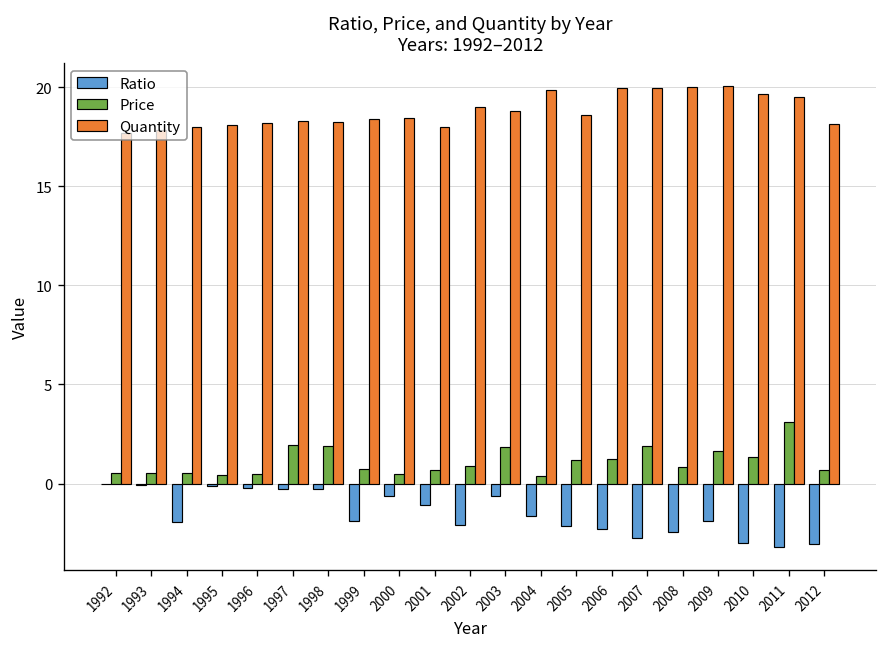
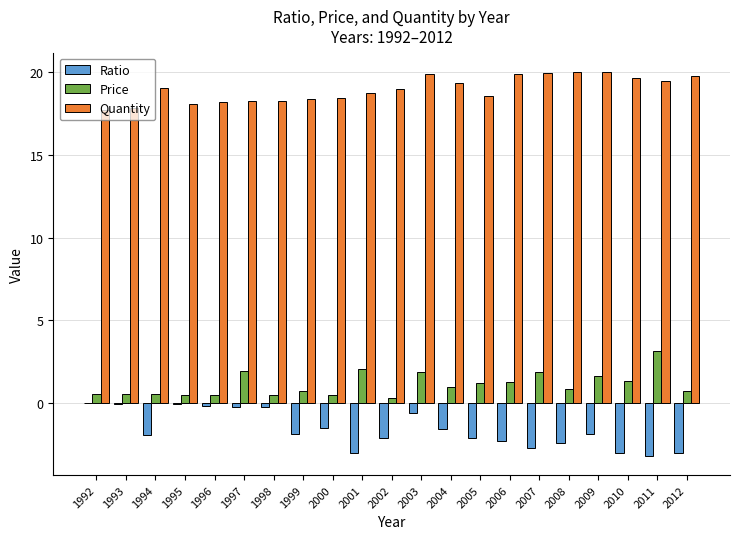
Quantity, 1994: 18.0 -> 19.1
Price, 1998: 1.9 -> 0.5
Ratio, 2000: -0.6 -> -1.5
Ratio, 2001: -1.1 -> -3.0
Price, 2001: 0.7 -> 2.1
Quantity, 2001: 18.0 -> 18.8
Price, 2002: 0.9 -> 0.3
Quantity, 2003: 18.8 -> 19.9
Price, 2004: 0.4 -> 1.0
Quantity, 2004: 19.9 -> 19.4
Quantity, 2012: 18.2 -> 19.8
